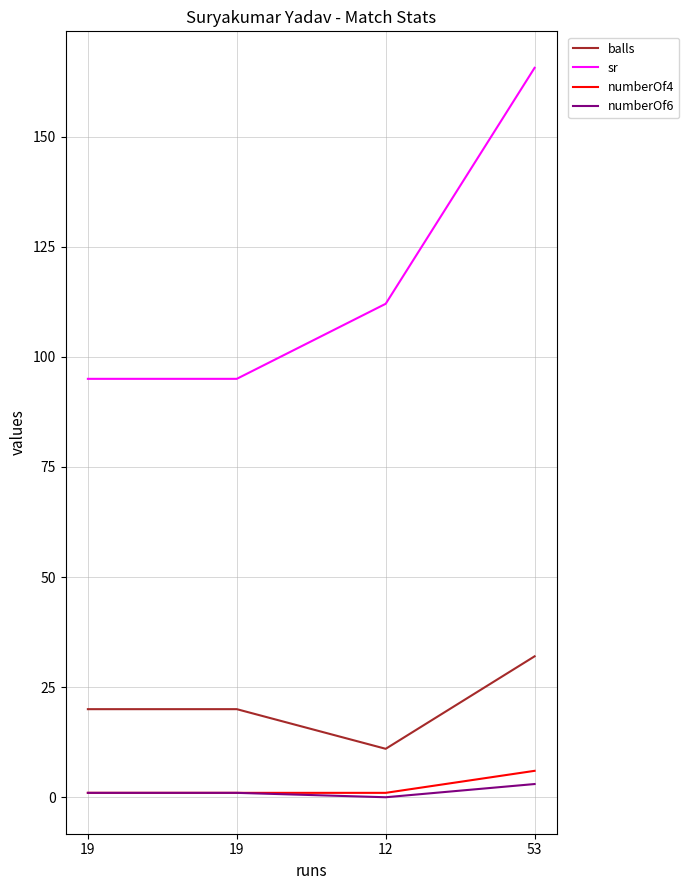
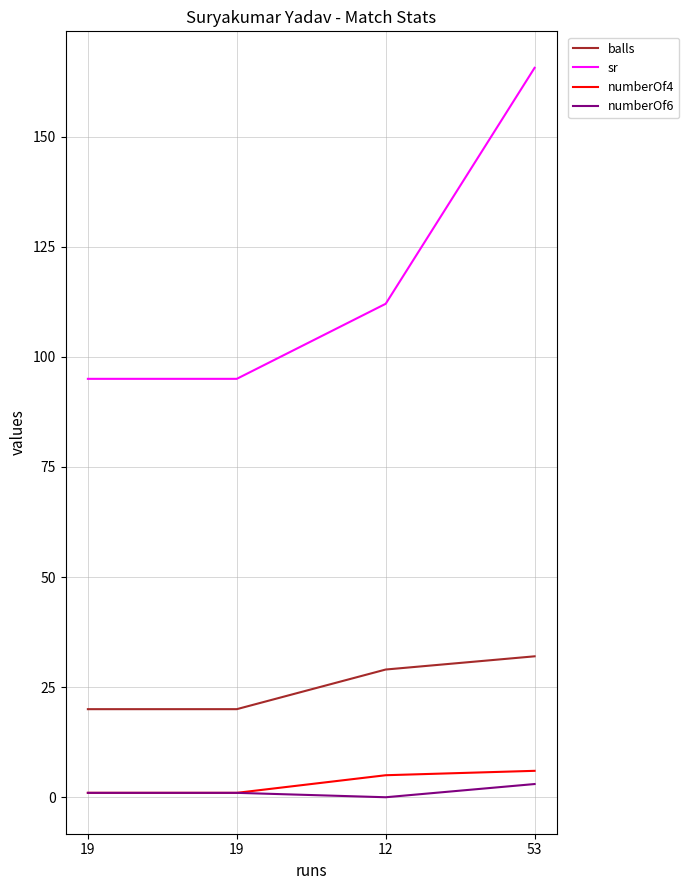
balls, 12: 11 -> 29
numberOf4, 12: 1 -> 5
